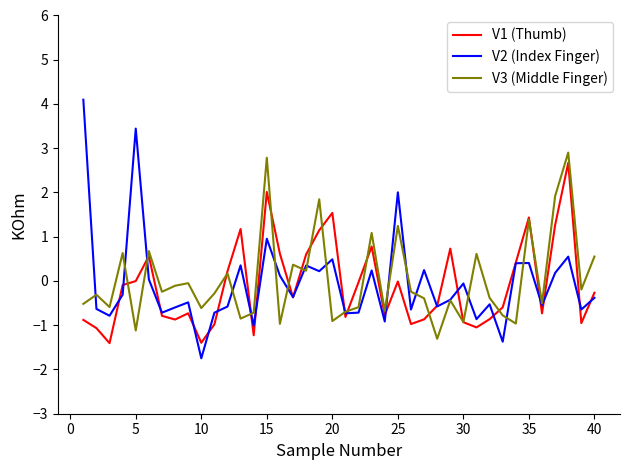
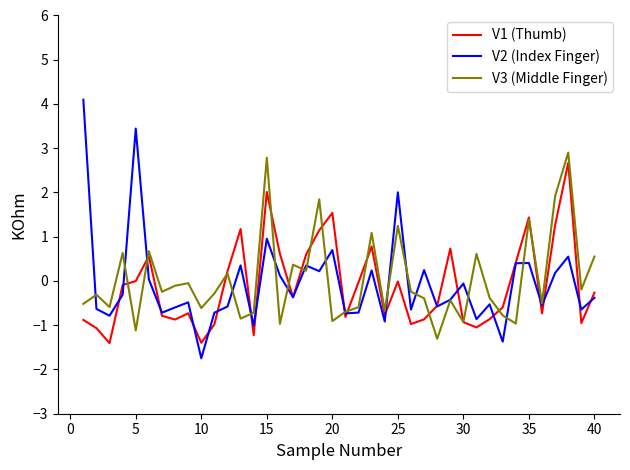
V2 (Index Finger), 20: 0.5 -> 0.7
